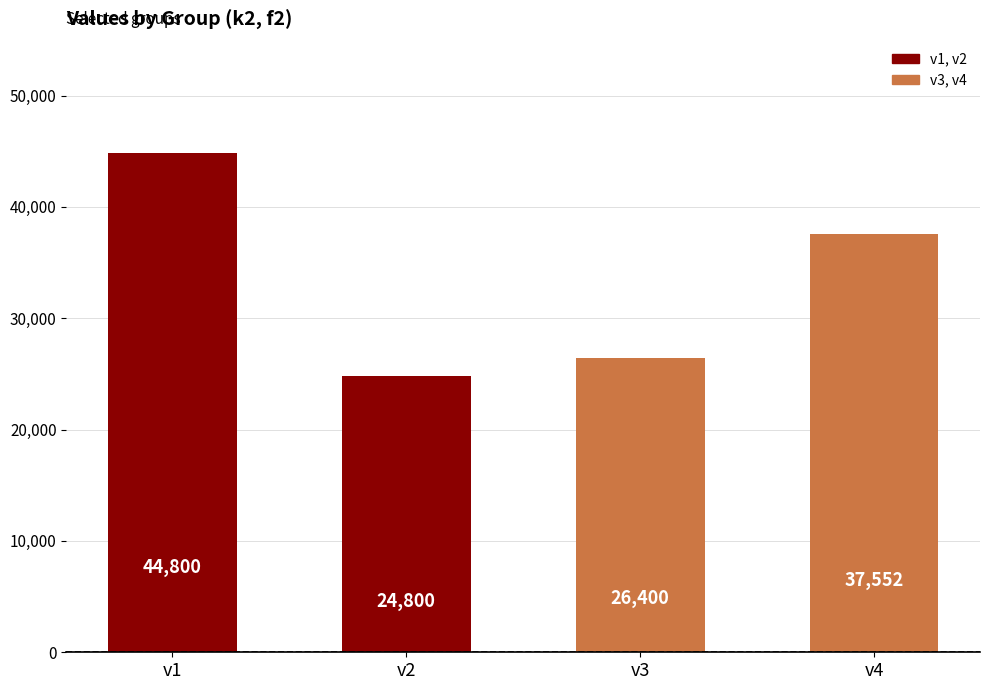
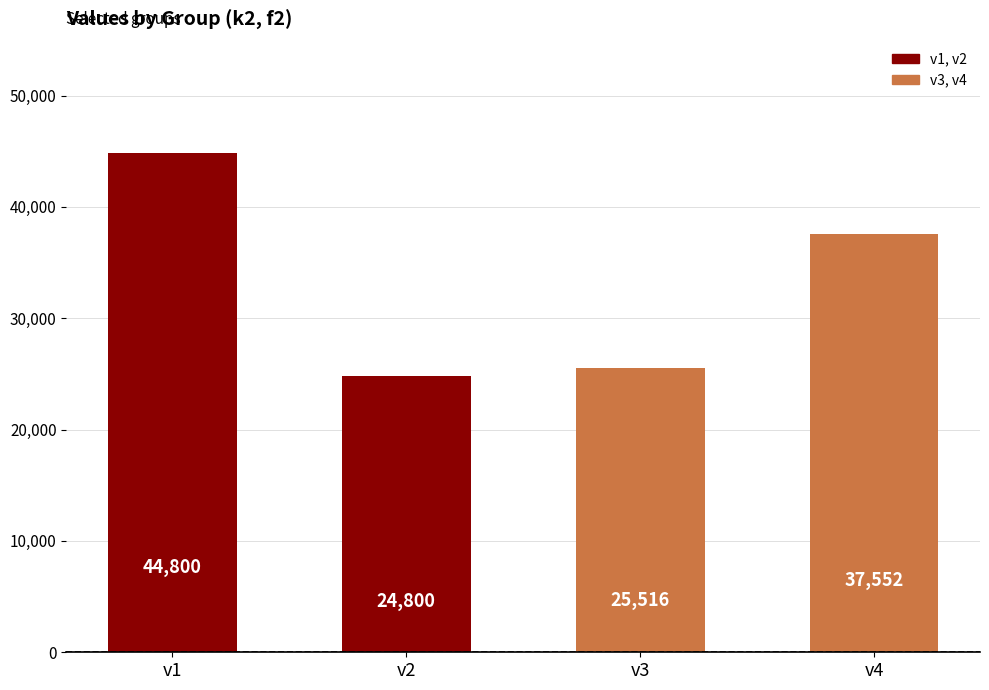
v3: 26,400 -> 25,516
